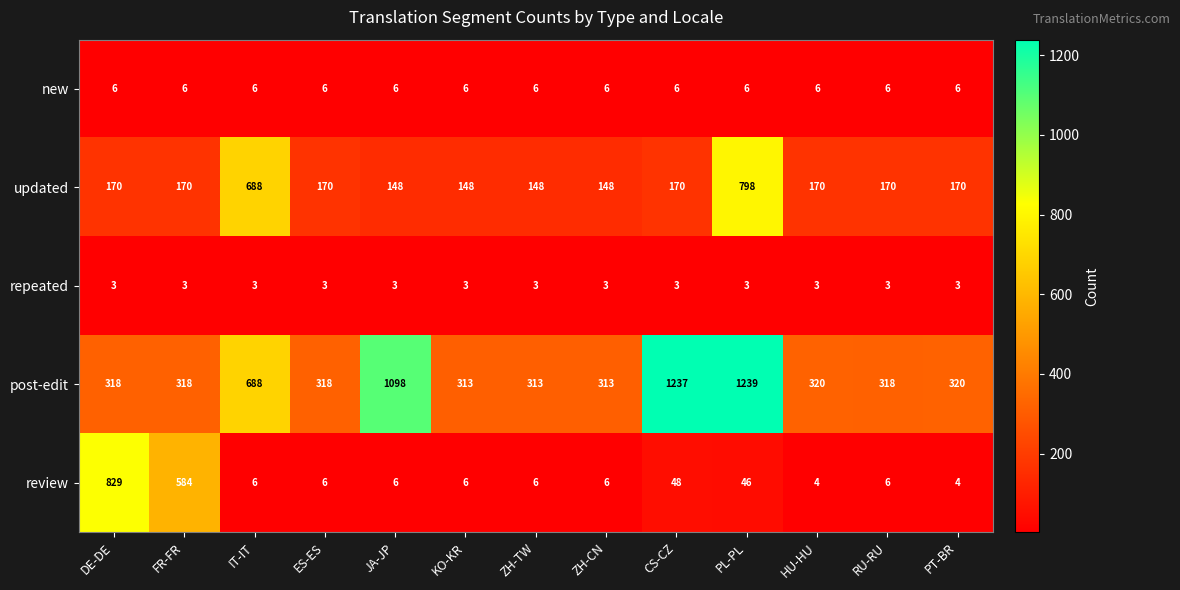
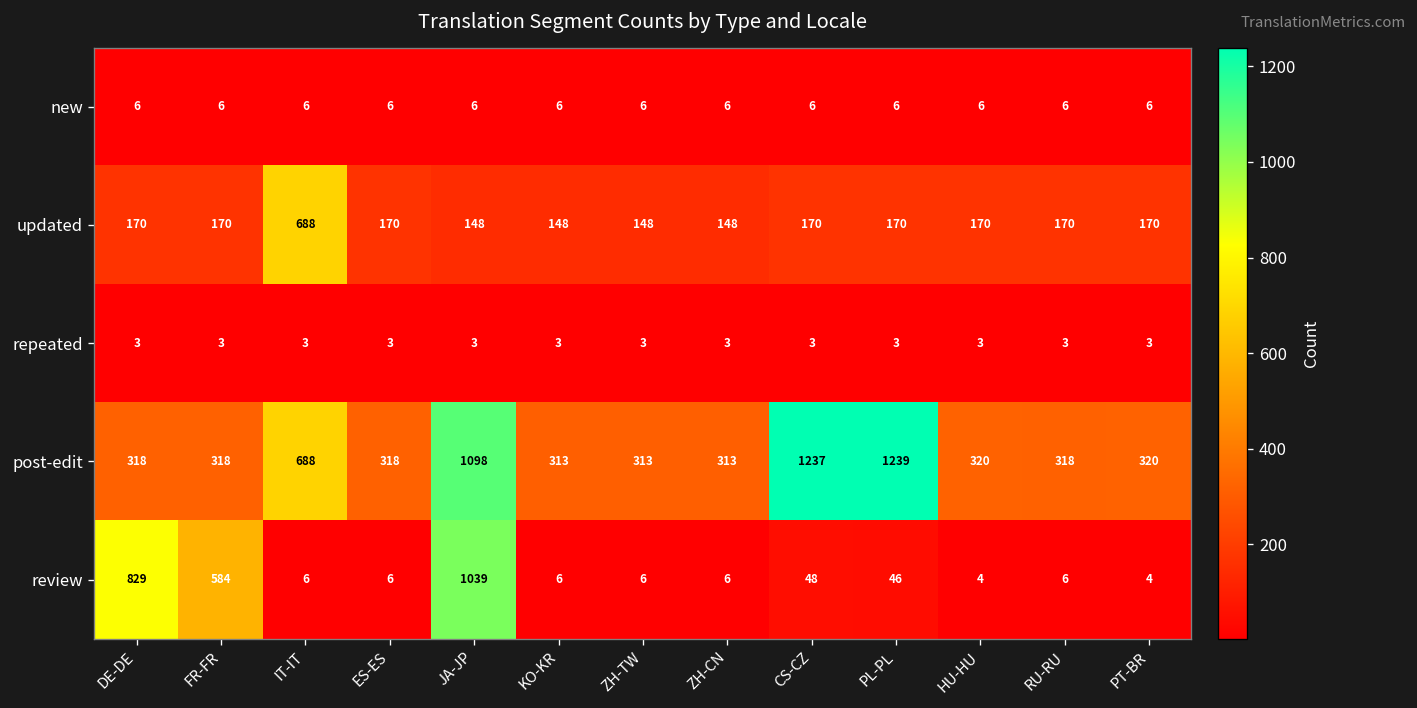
updated, PL-PL: 798 -> 170
review, JA-JP: 6 -> 1039
